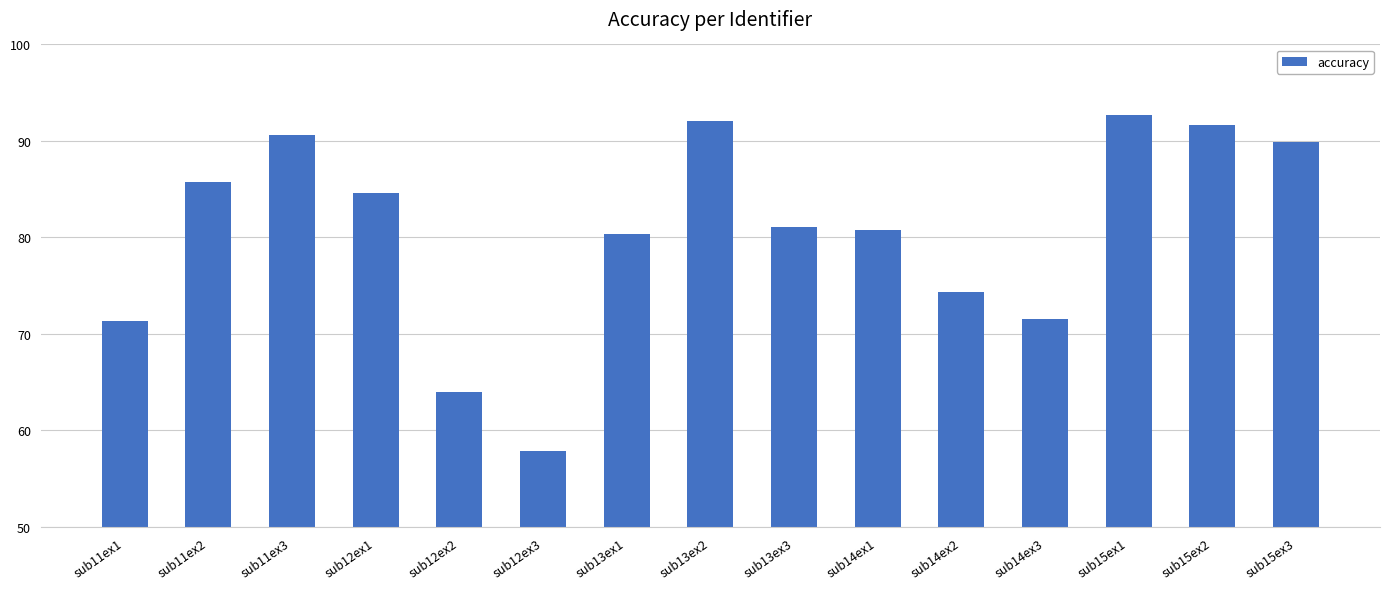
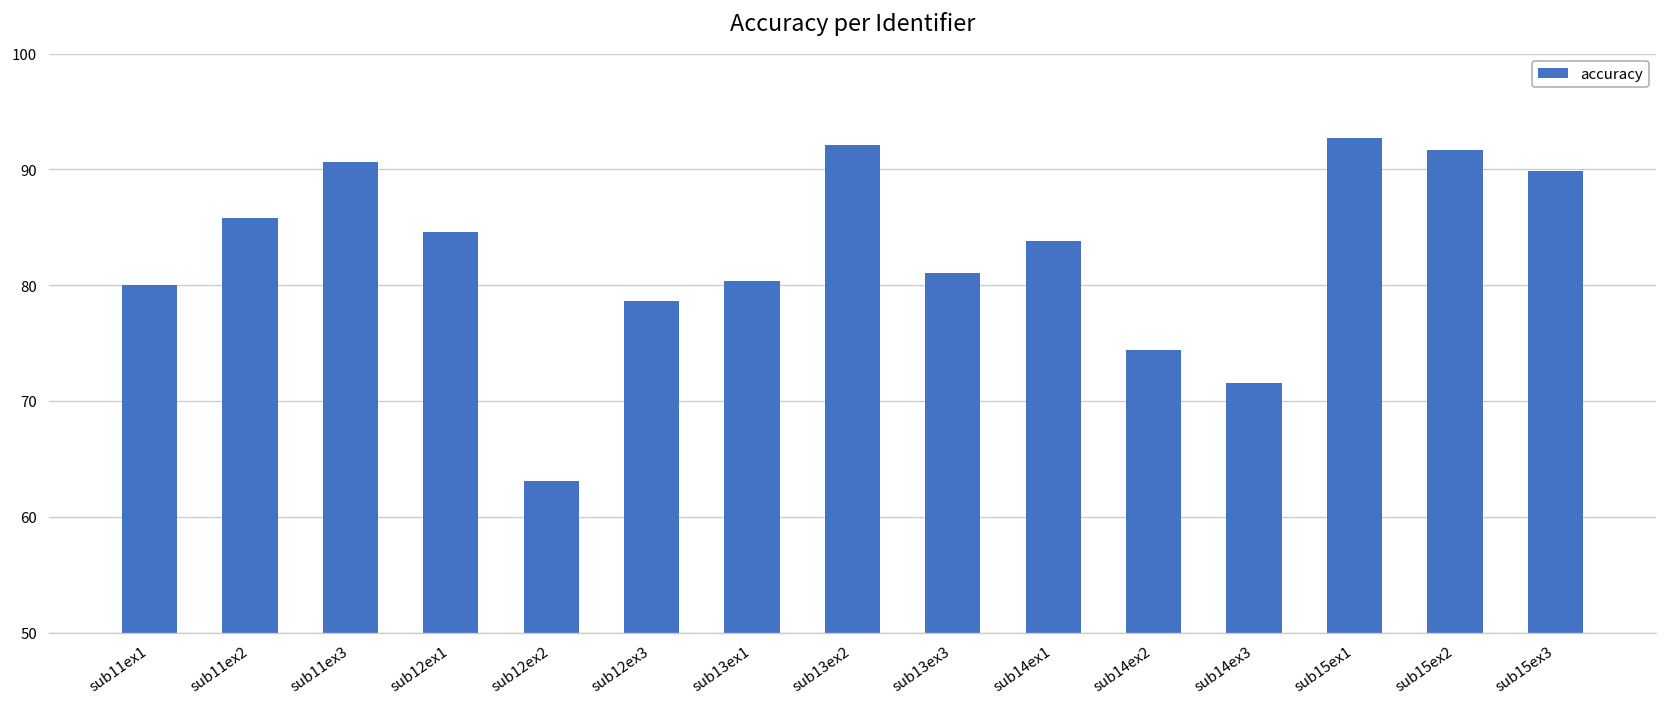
sub11ex1: 71 -> 80
sub12ex2: 64 -> 63
sub12ex3: 58 -> 79
sub14ex1: 81 -> 84
